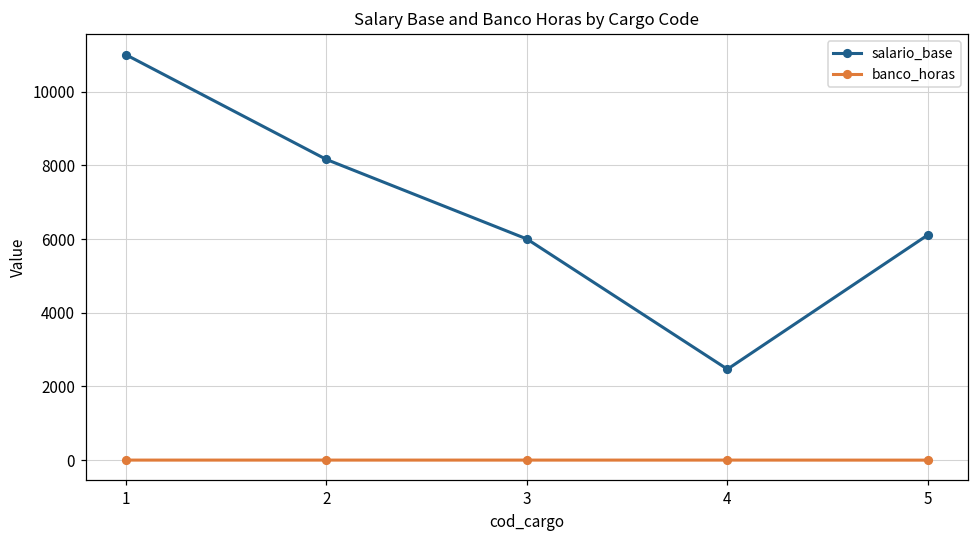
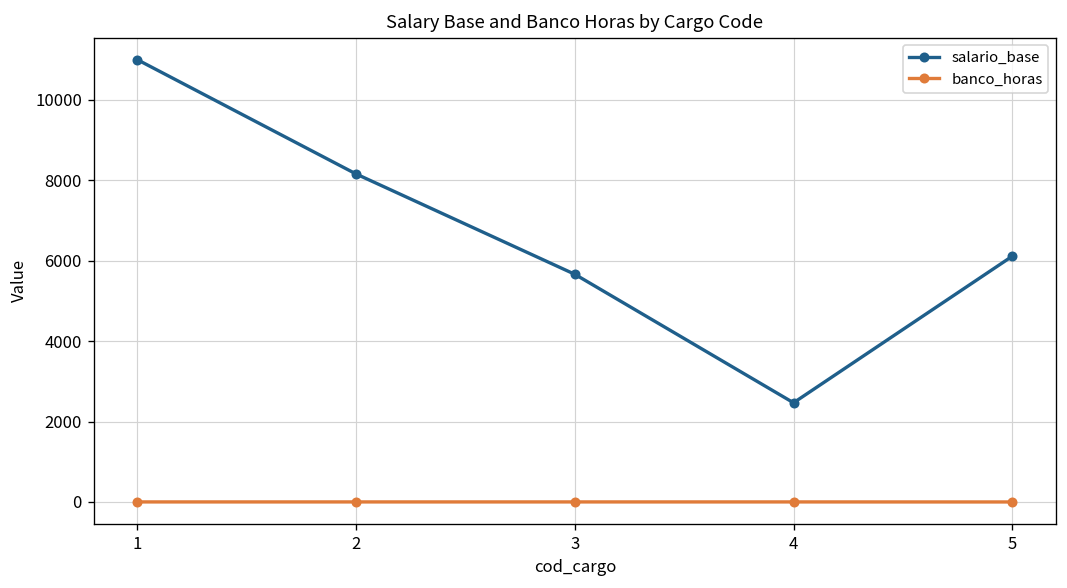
salario_base, 3: 6000 -> 5700
